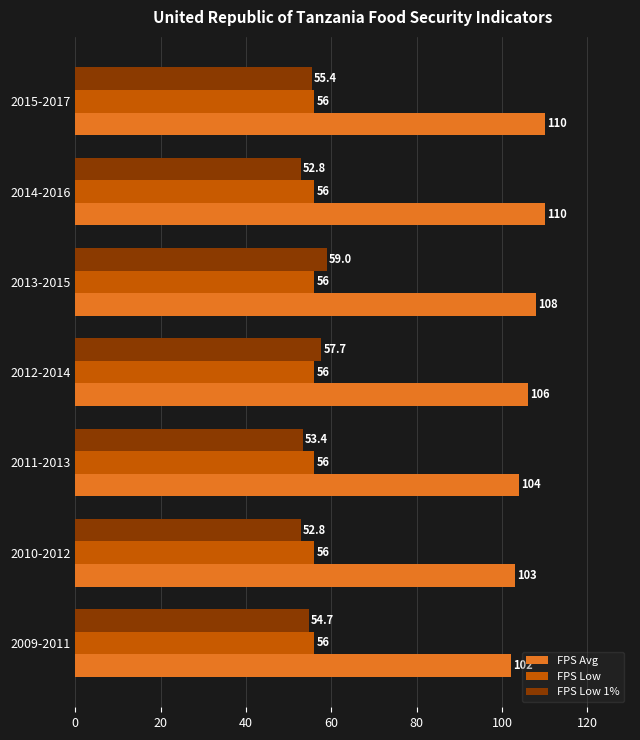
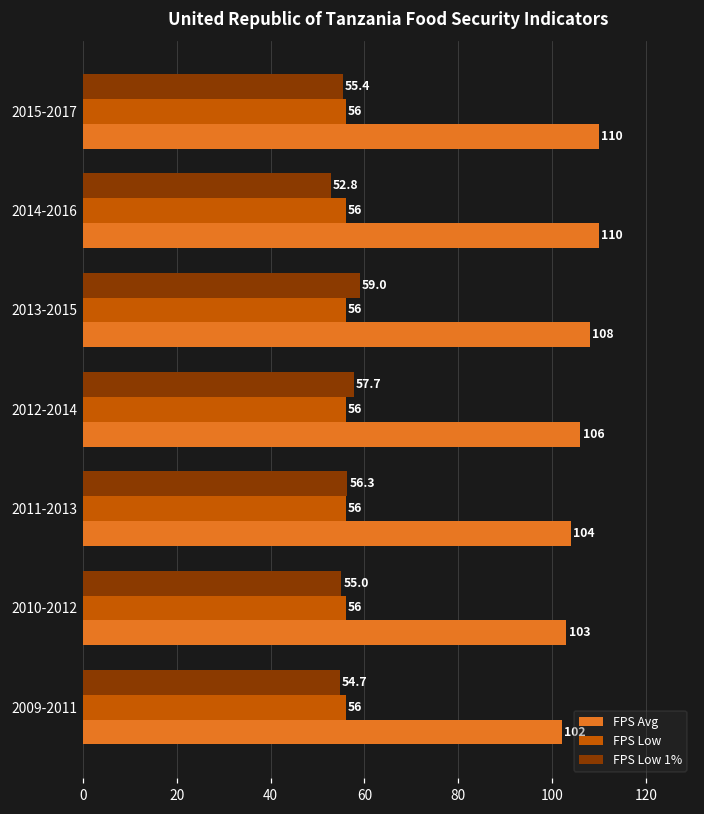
FPS Low 1%, 2011-2013: 53.4 -> 56.3
FPS Low 1%, 2010-2012: 52.8 -> 55.0
